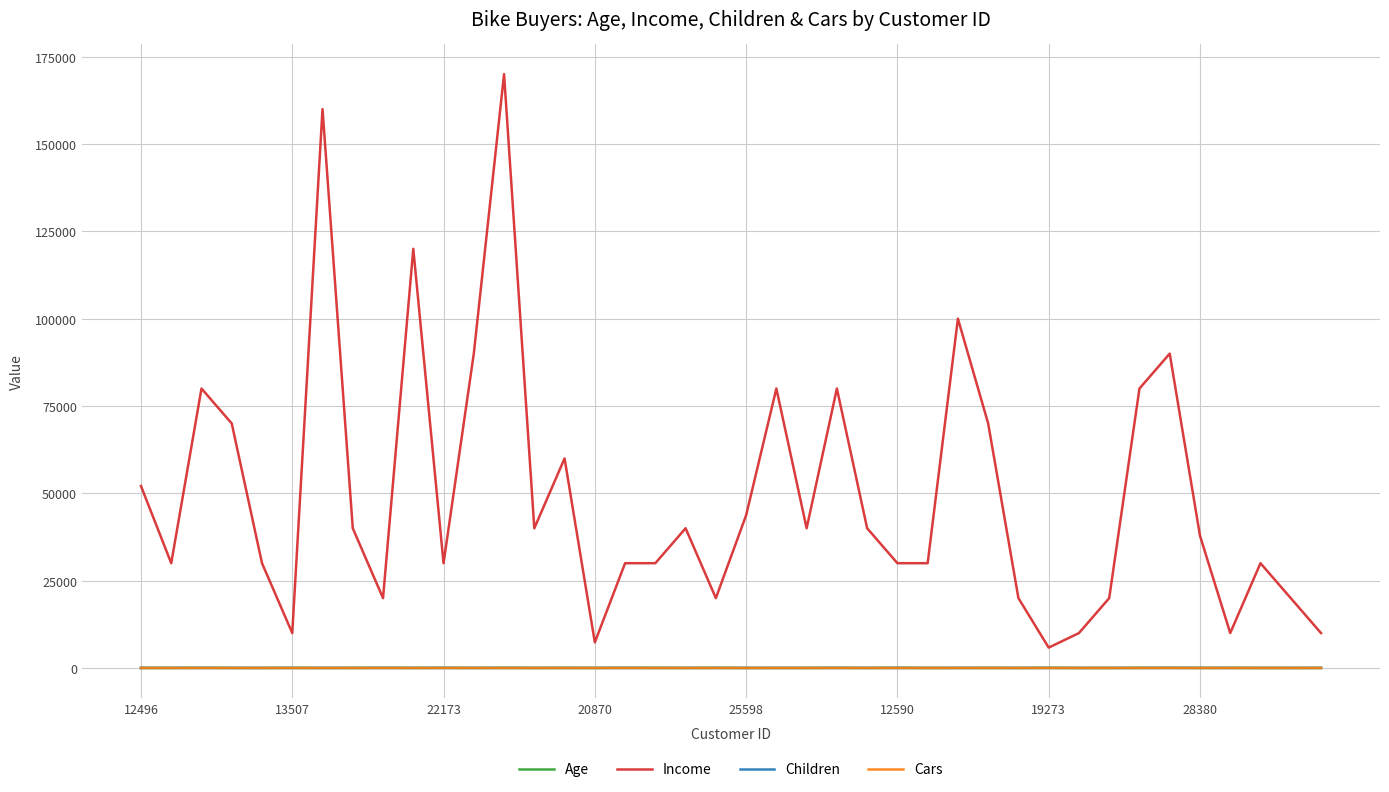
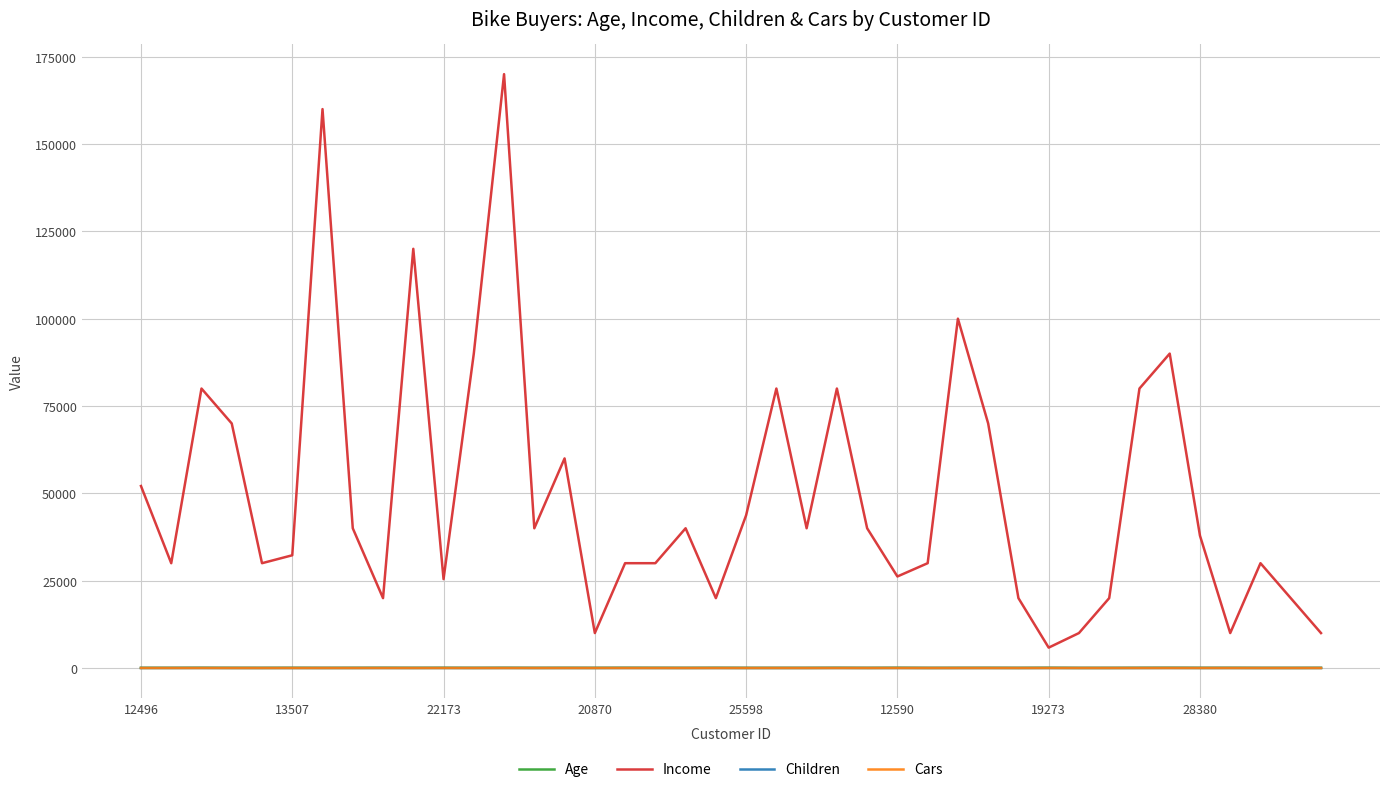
Income, 13507: 10000 -> 32000
Income, 22173: 30000 -> 25000
Income, 20870: 7000 -> 10000
Income, 12590: 30000 -> 26000
